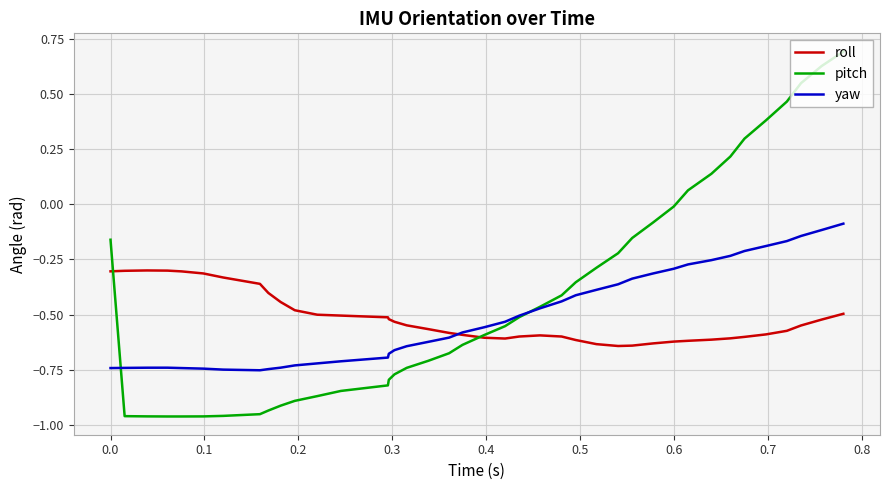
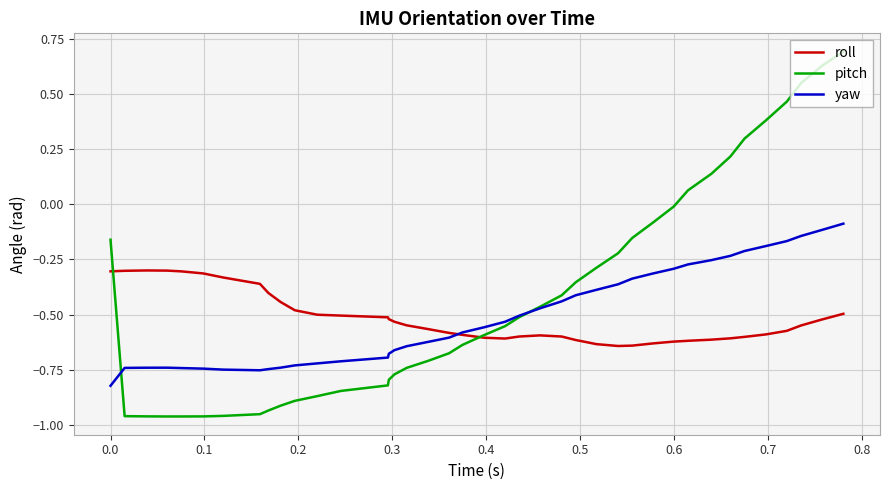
yaw, 0.0: -0.74 -> -0.82
